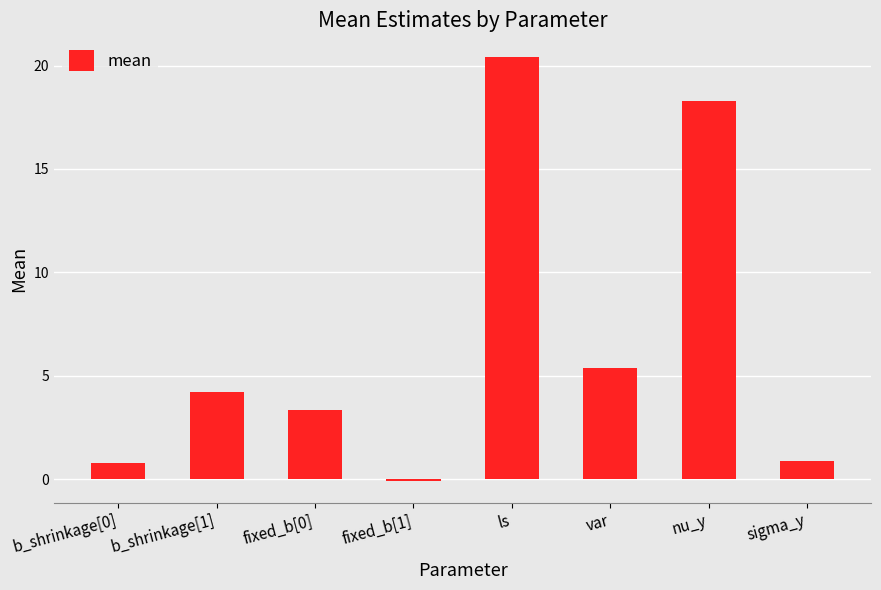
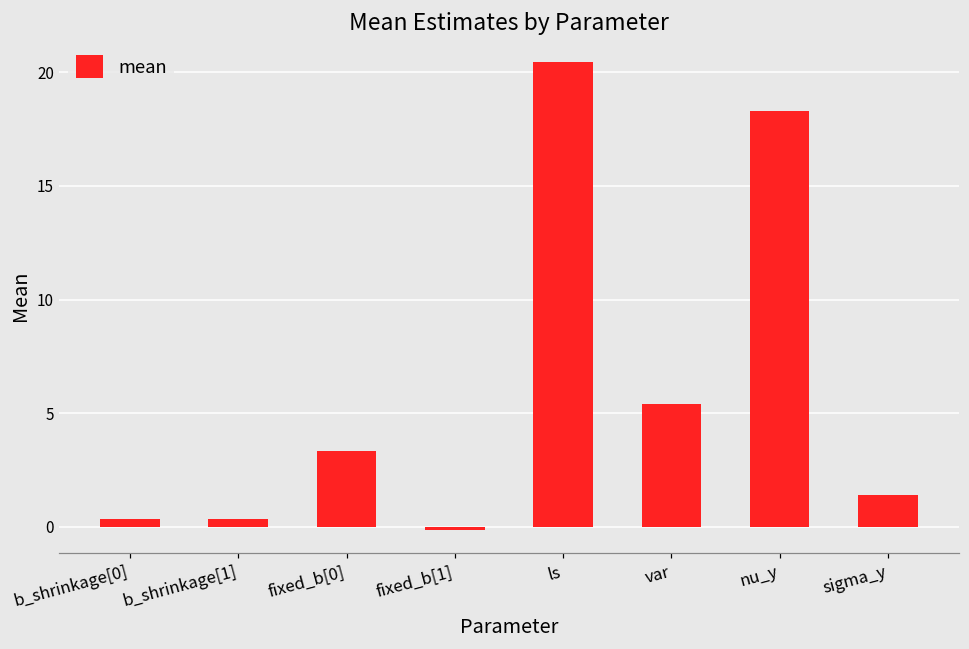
b_shrinkage[0]: 0.8 -> 0.3
b_shrinkage[1]: 4.2 -> 0.4
sigma_y: 0.9 -> 1.4
